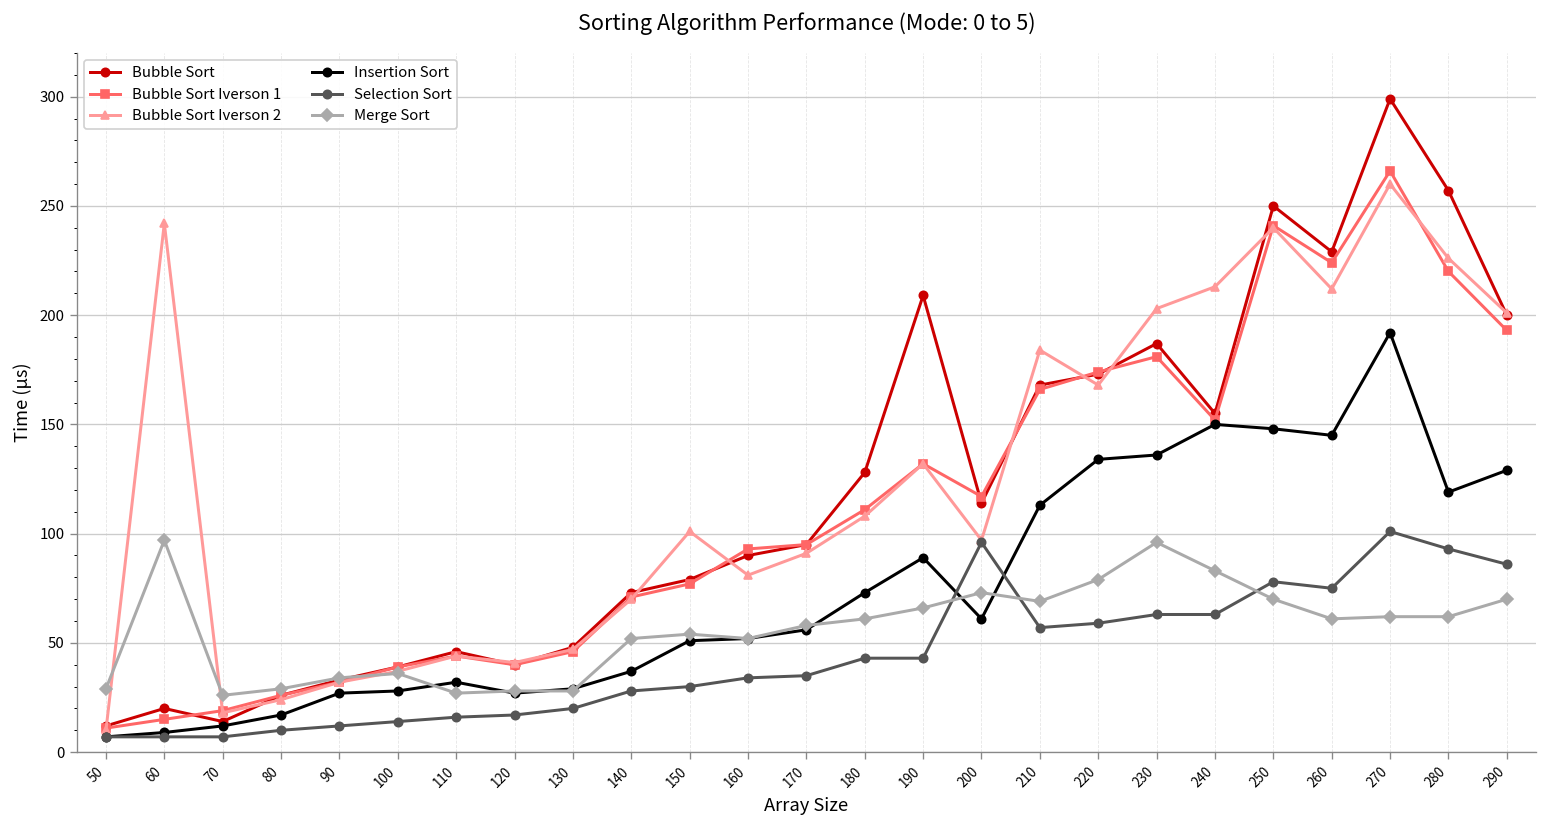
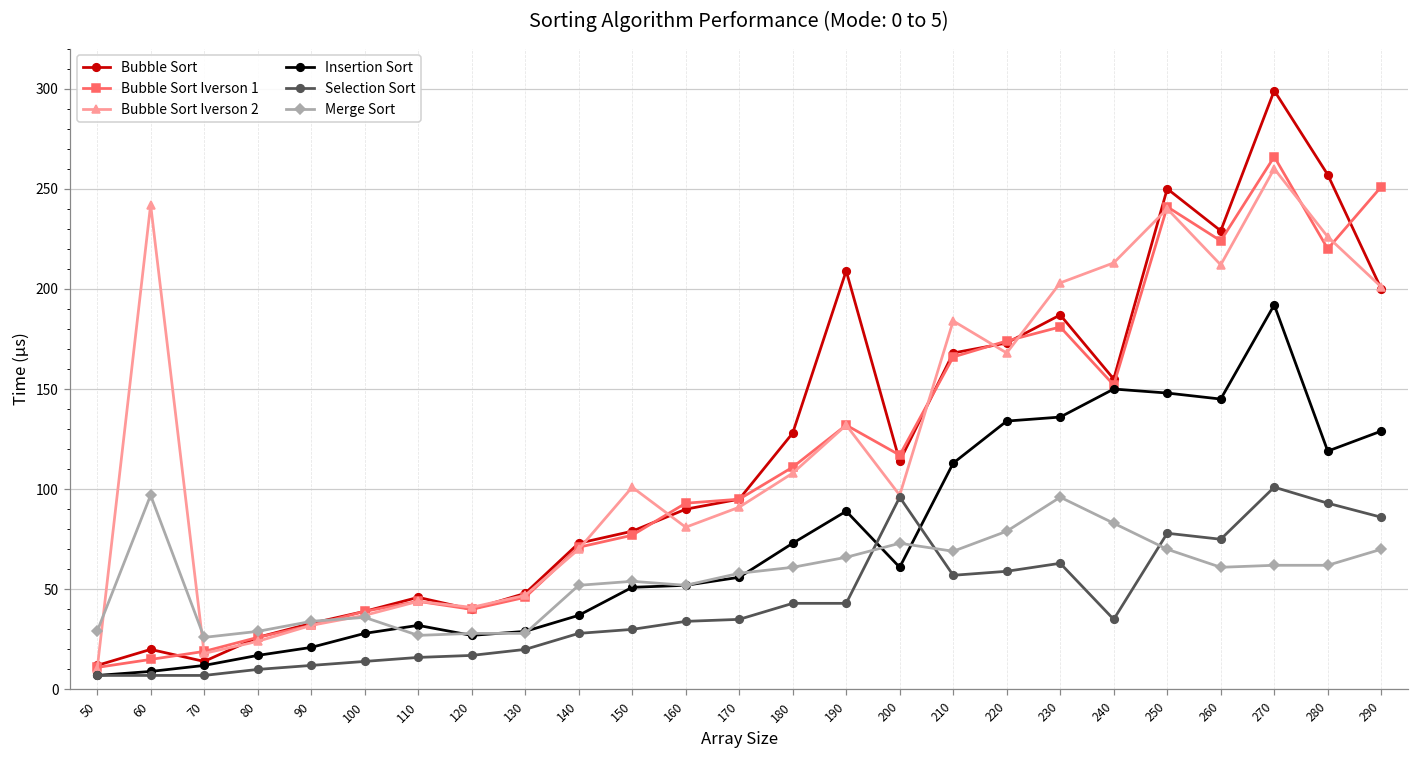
Insertion Sort, 90: 27 -> 21
Selection Sort, 240: 63 -> 35
Bubble Sort Iverson 1, 290: 193 -> 251
